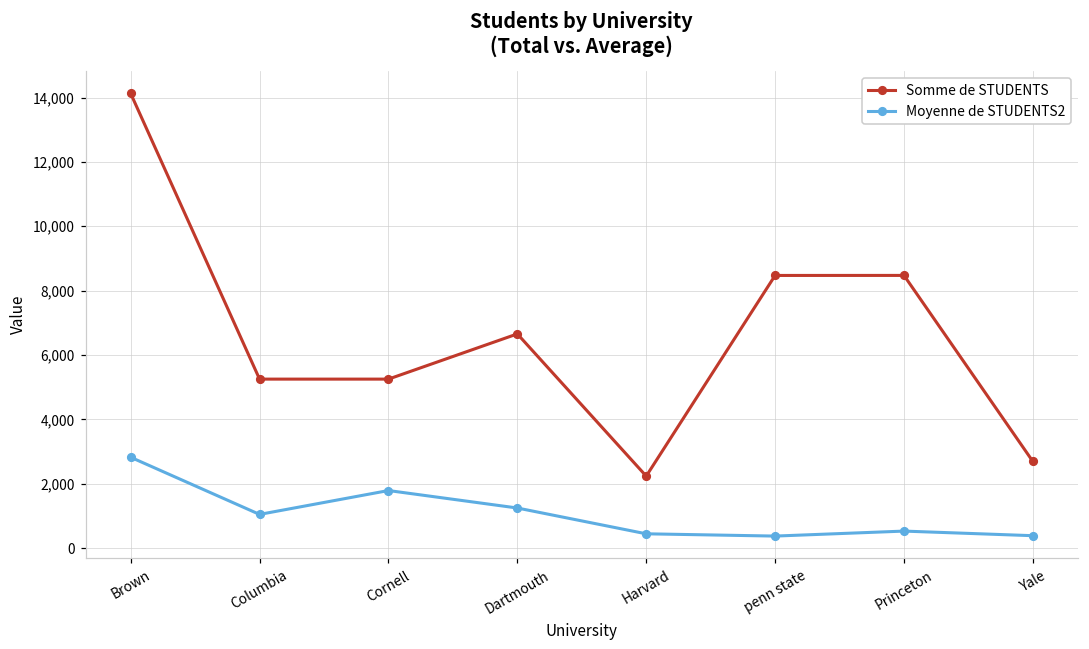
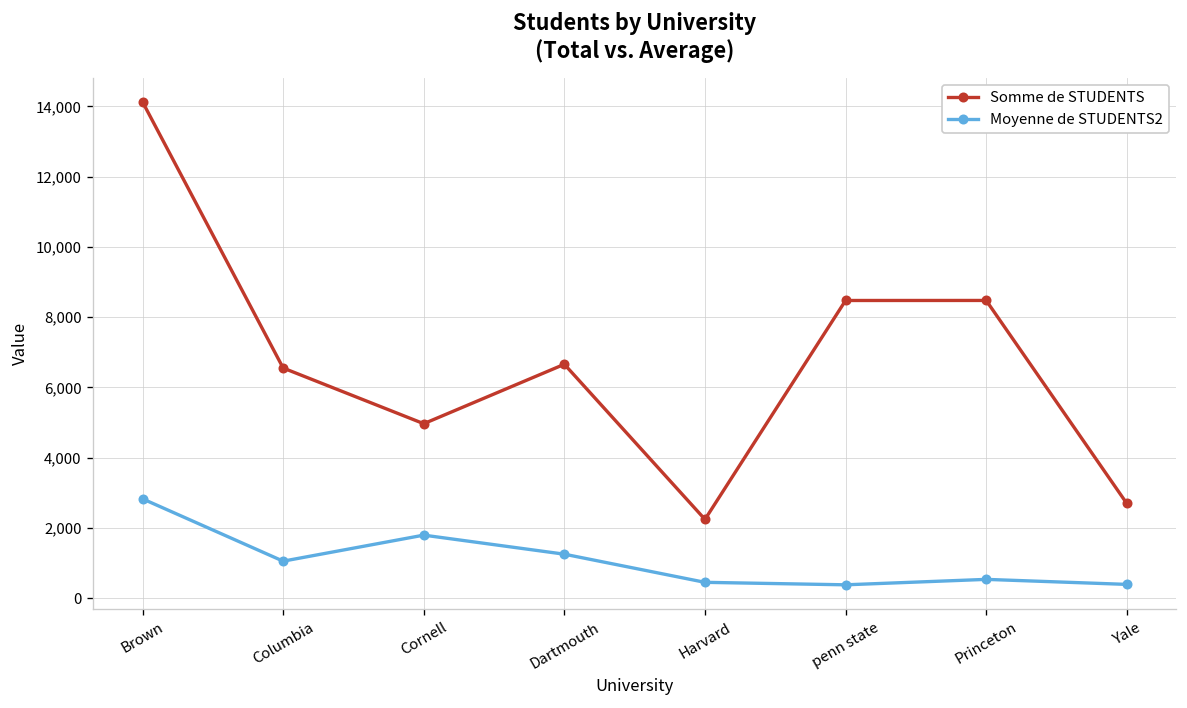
Somme de STUDENTS, Columbia: 5,300 -> 6,600
Somme de STUDENTS, Cornell: 5,300 -> 5,000
